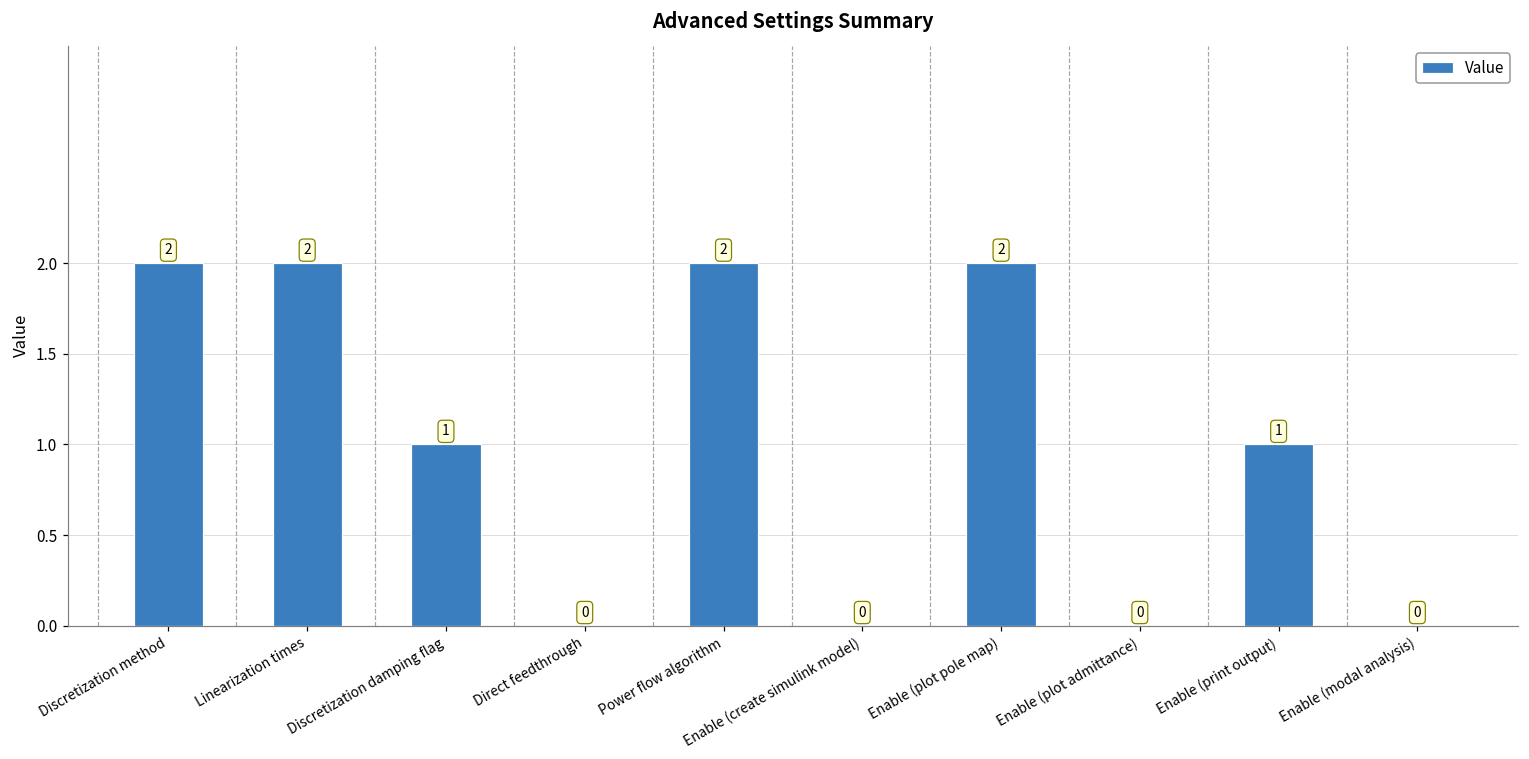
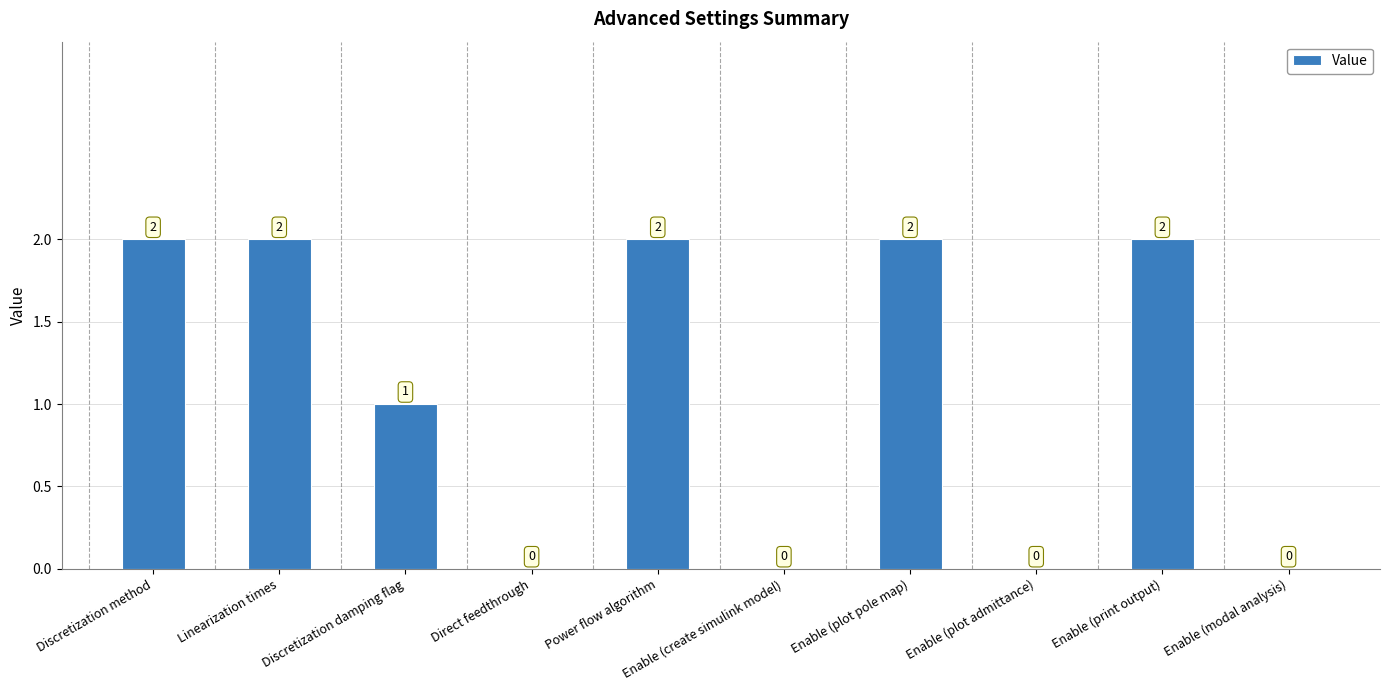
Enable (print output): 1 -> 2
